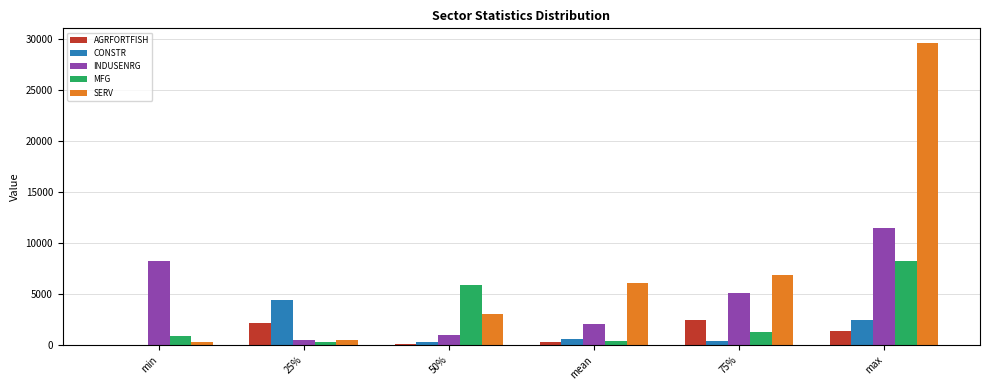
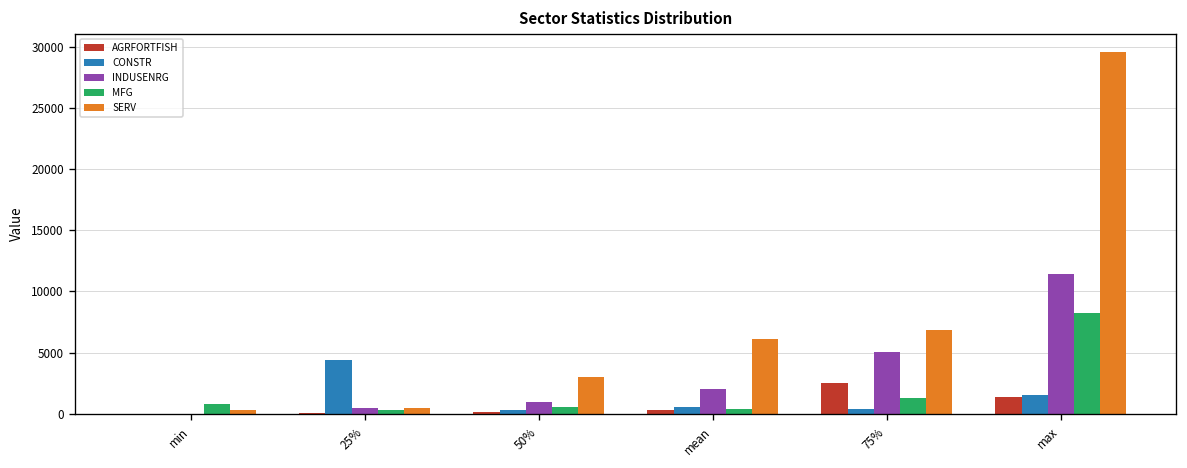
INDUSENRG, min: 8200 -> 0
AGRFORTFISH, 25%: 2200 -> 100
MFG, 50%: 5800 -> 600
CONSTR, max: 2400 -> 1600
